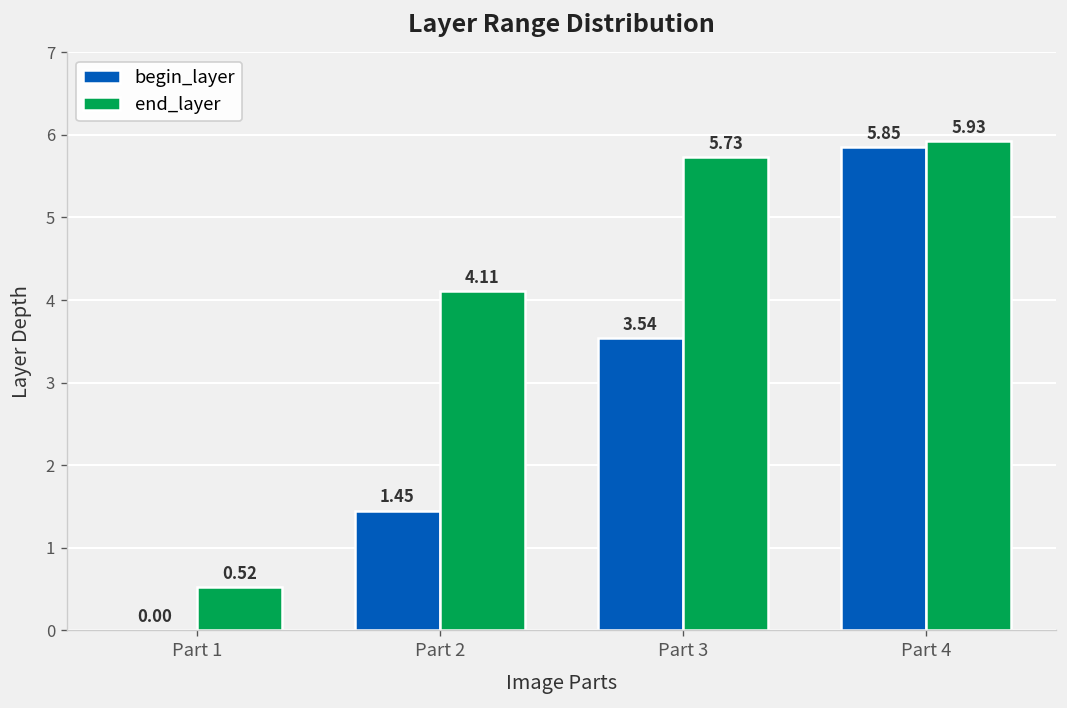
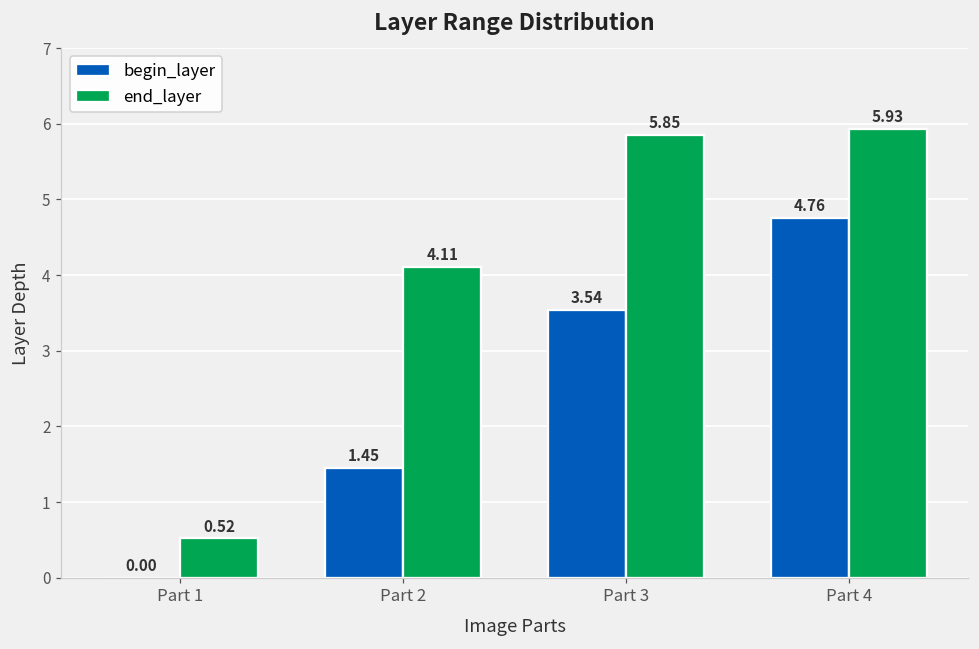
end_layer, Part 3: 5.73 -> 5.85
begin_layer, Part 4: 5.85 -> 4.76
